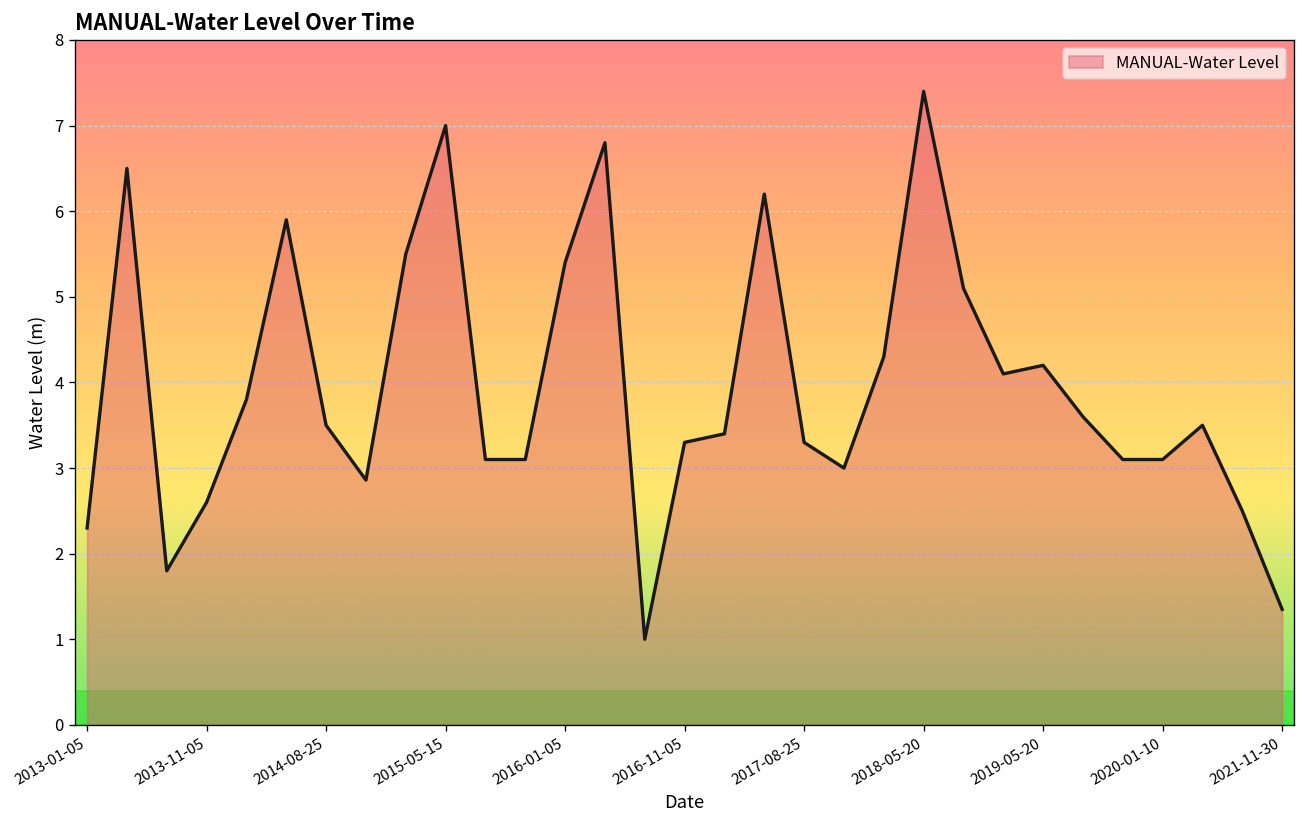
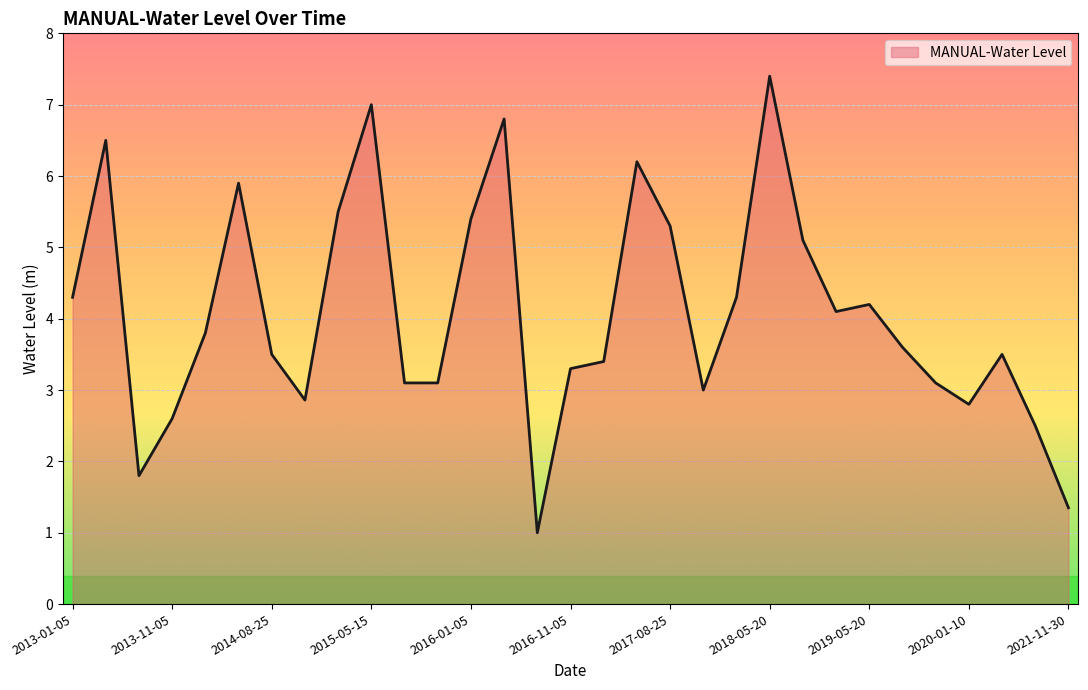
2013-01-05: 2.3 -> 4.3
2017-08-25: 3.3 -> 5.3
2020-01-10: 3.1 -> 2.8
